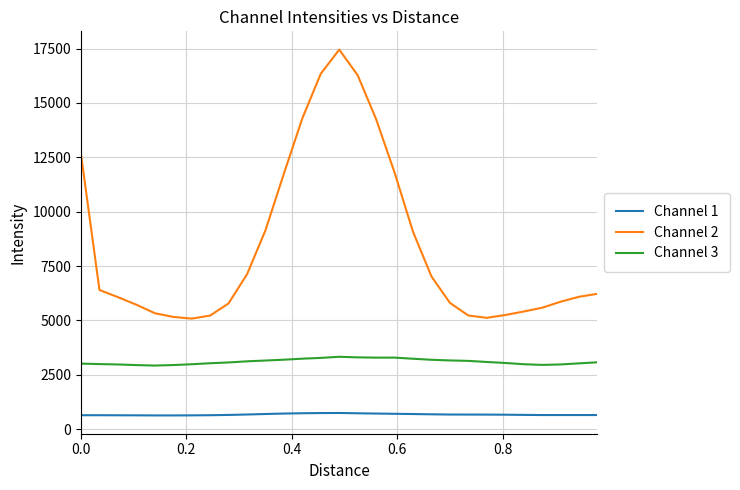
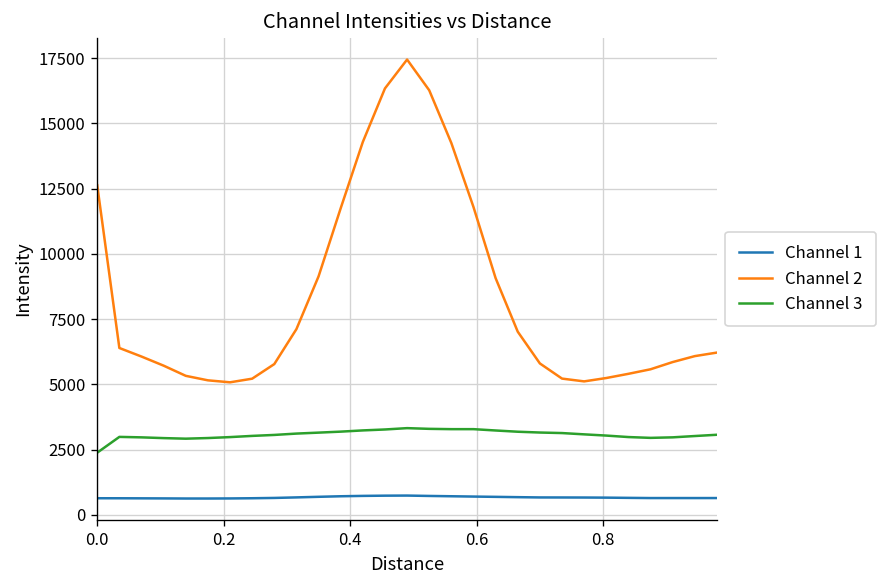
Channel 3, 0.0: 3000 -> 2400
